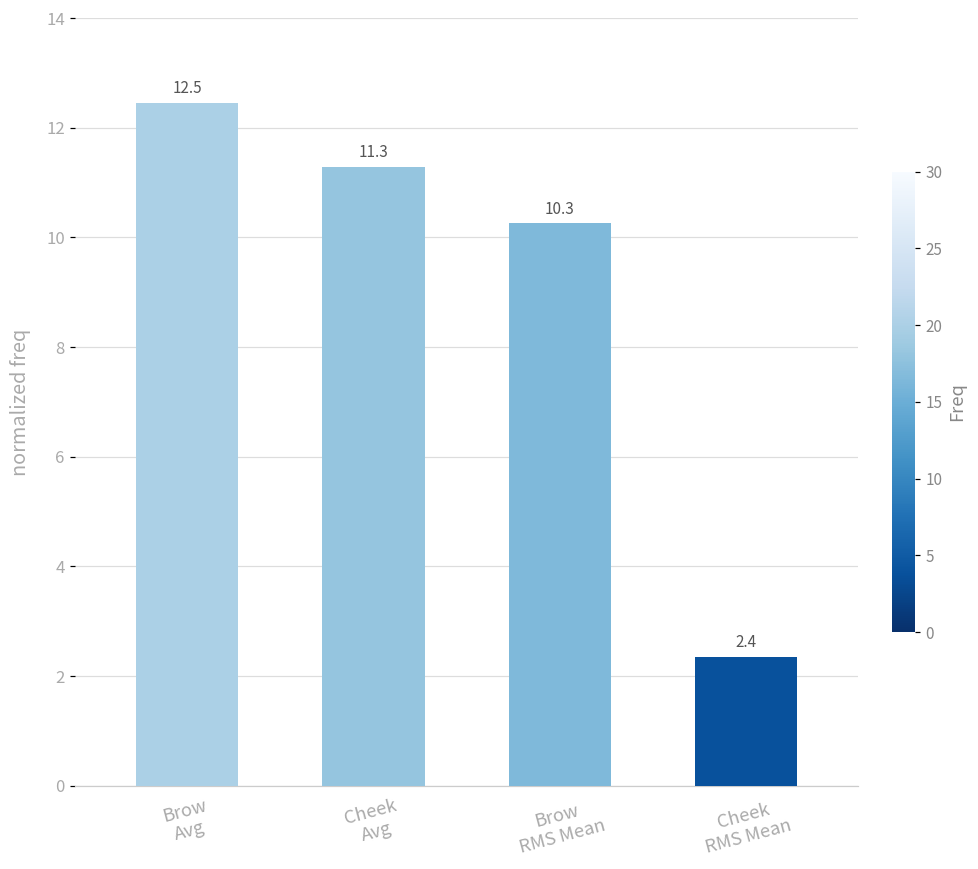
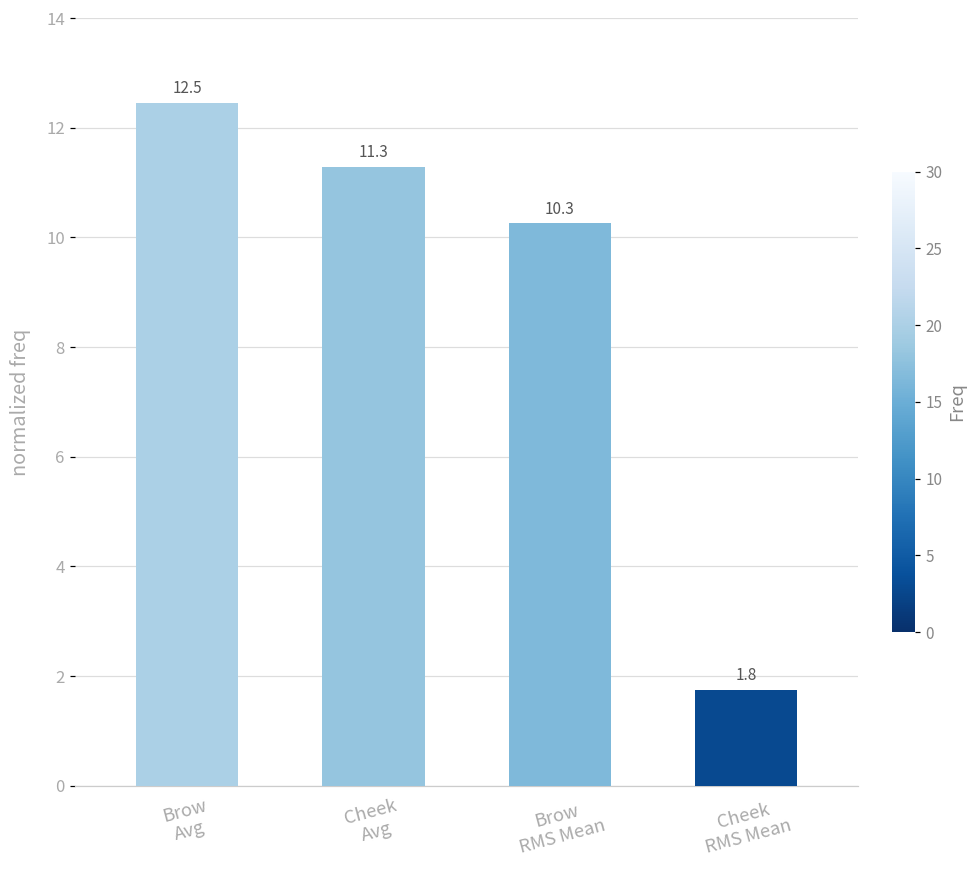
Cheek RMS Mean: 2.4 -> 1.8
